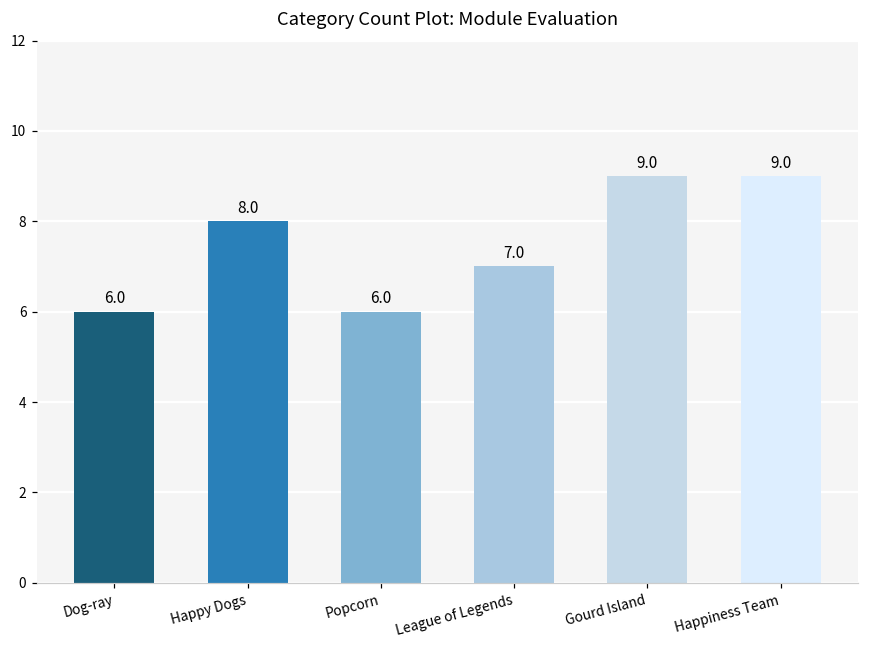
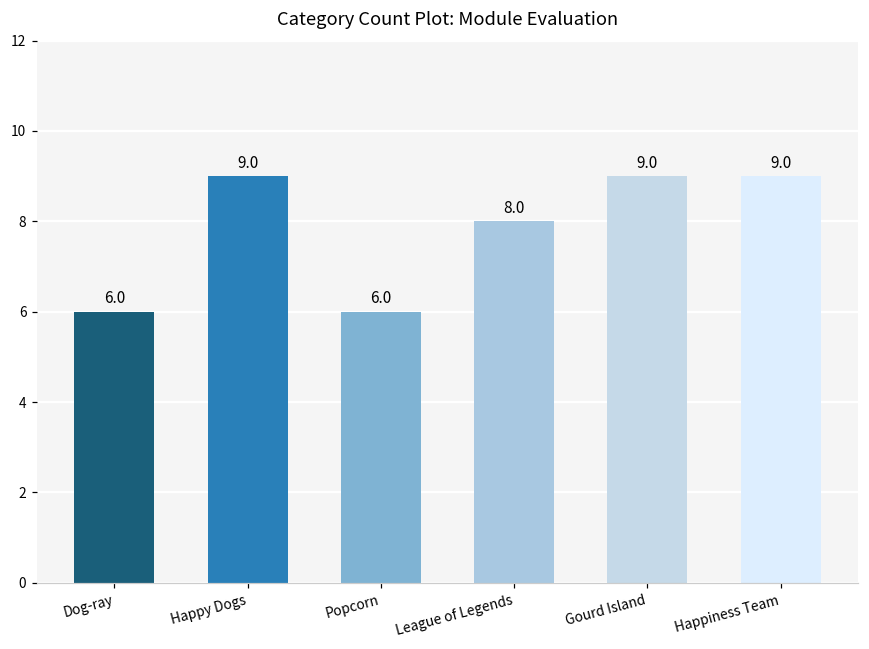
Happy Dogs: 8.0 -> 9.0
League of Legends: 7.0 -> 8.0
